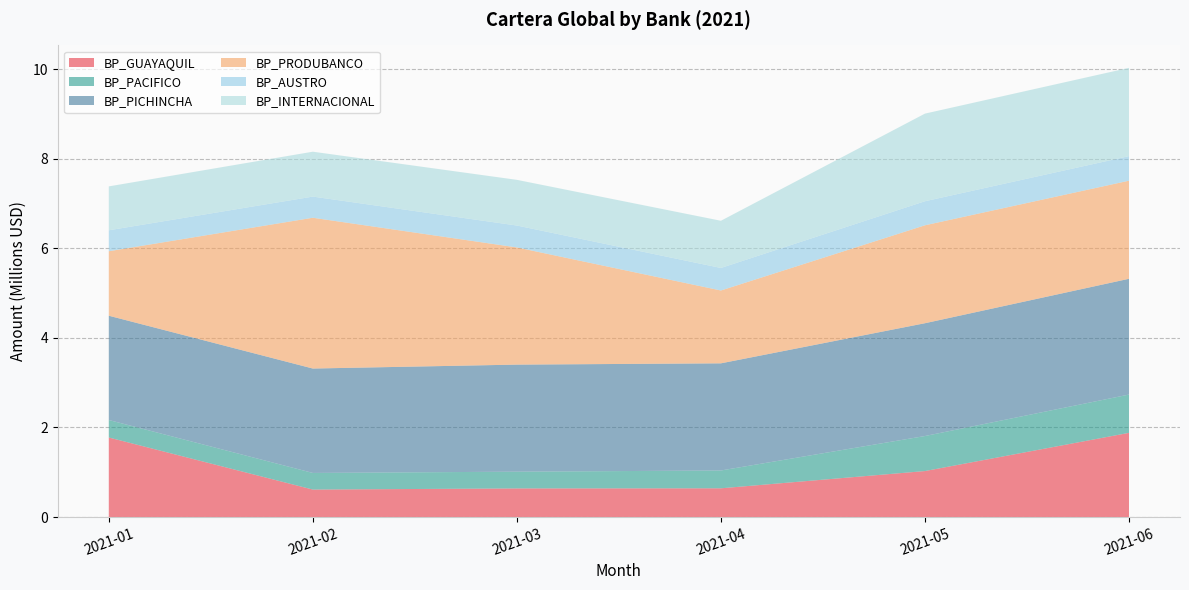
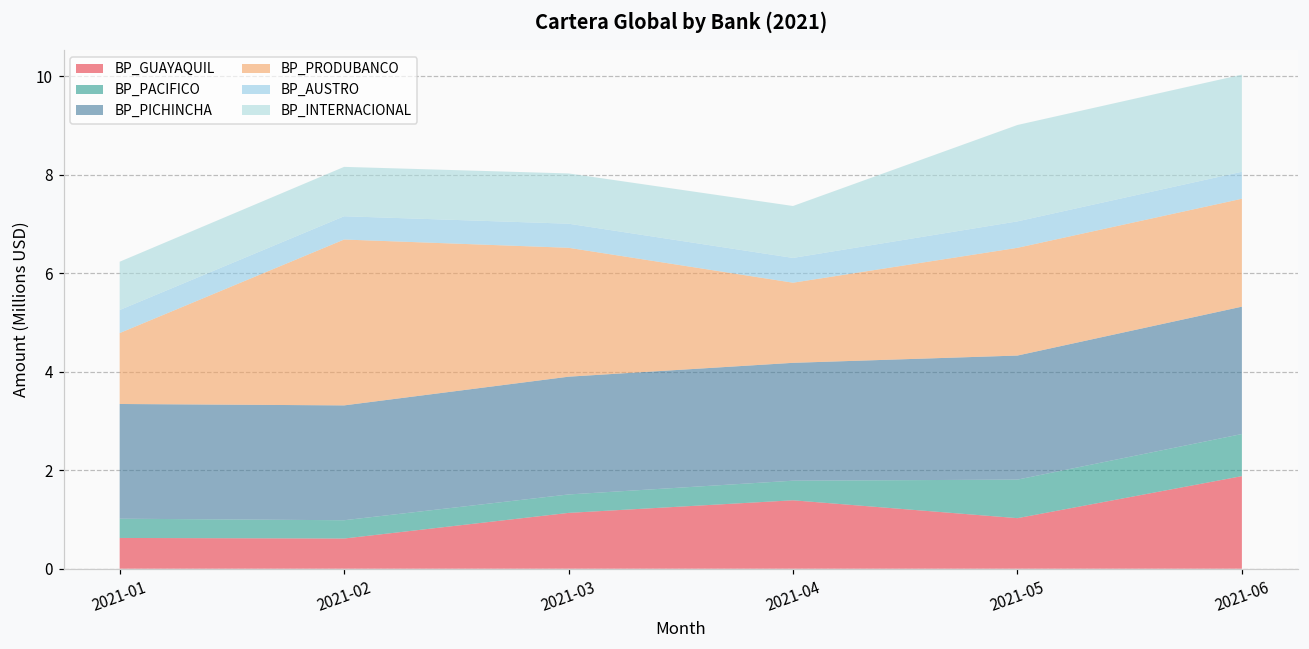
BP_GUAYAQUIL, 2021-01: 1.8 -> 0.6
BP_GUAYAQUIL, 2021-03: 0.6 -> 1.1
BP_GUAYAQUIL, 2021-04: 0.6 -> 1.4
